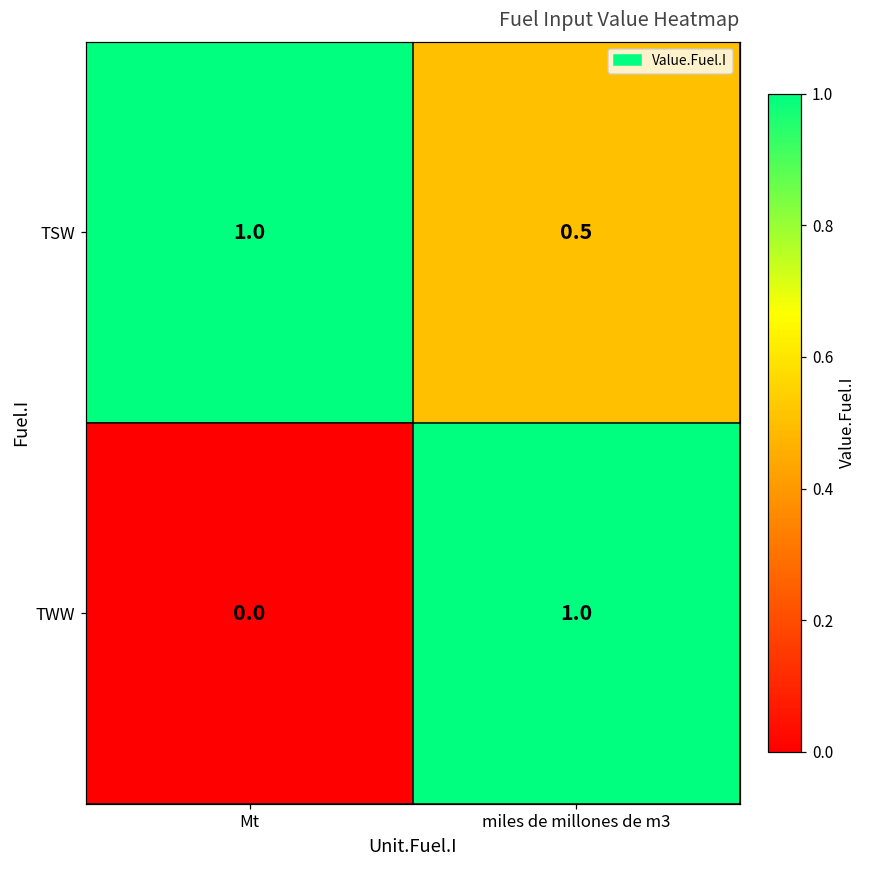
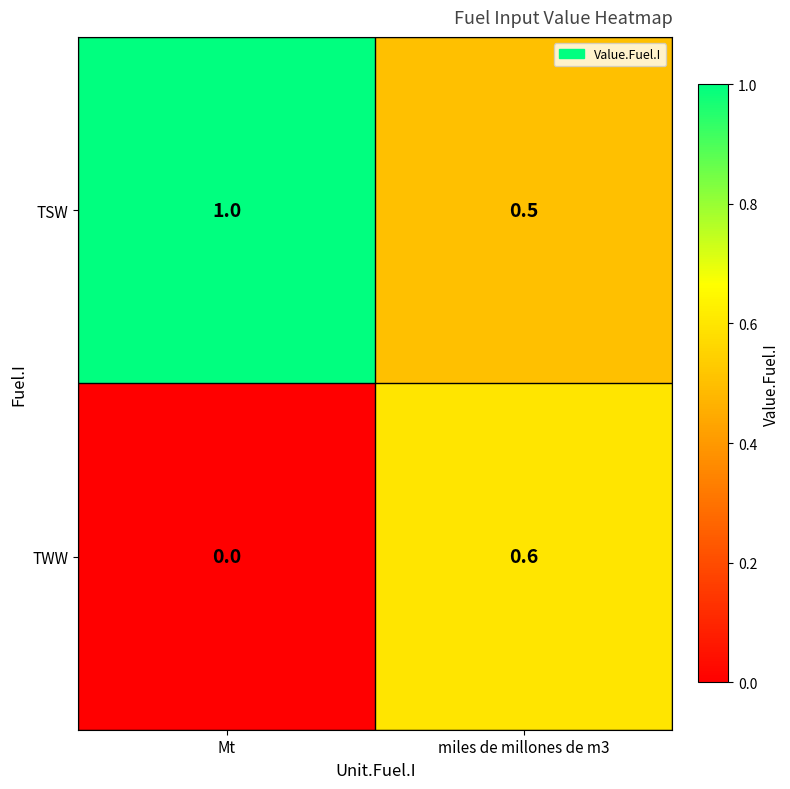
TWW, miles de millones de m3: 1.0 -> 0.6
